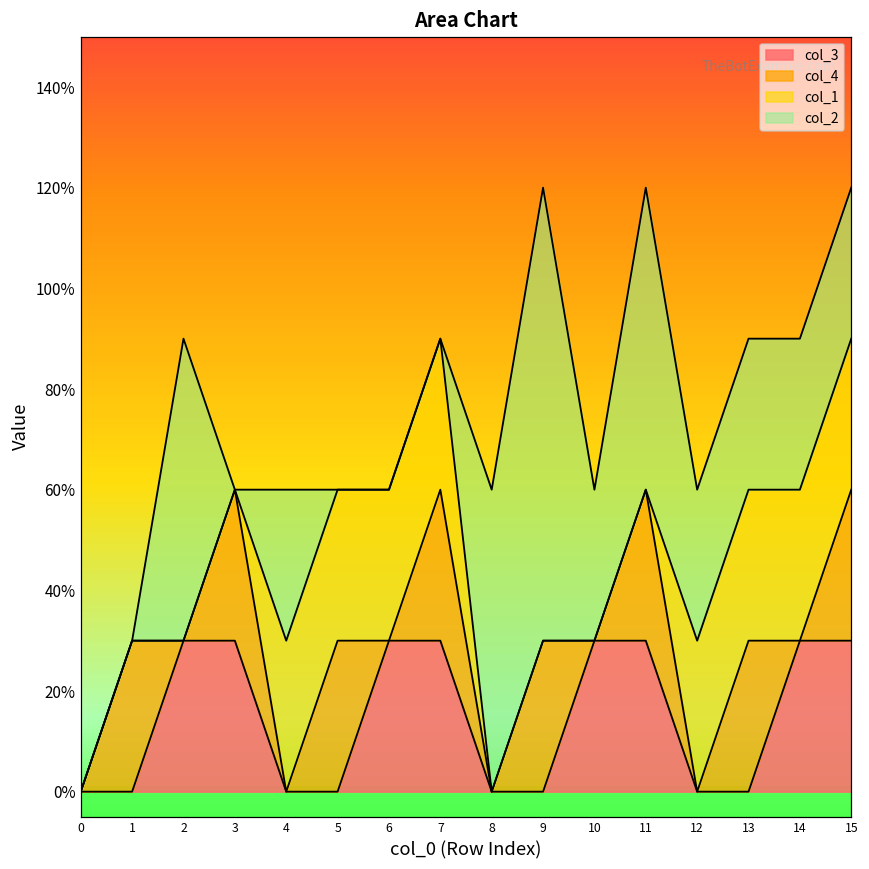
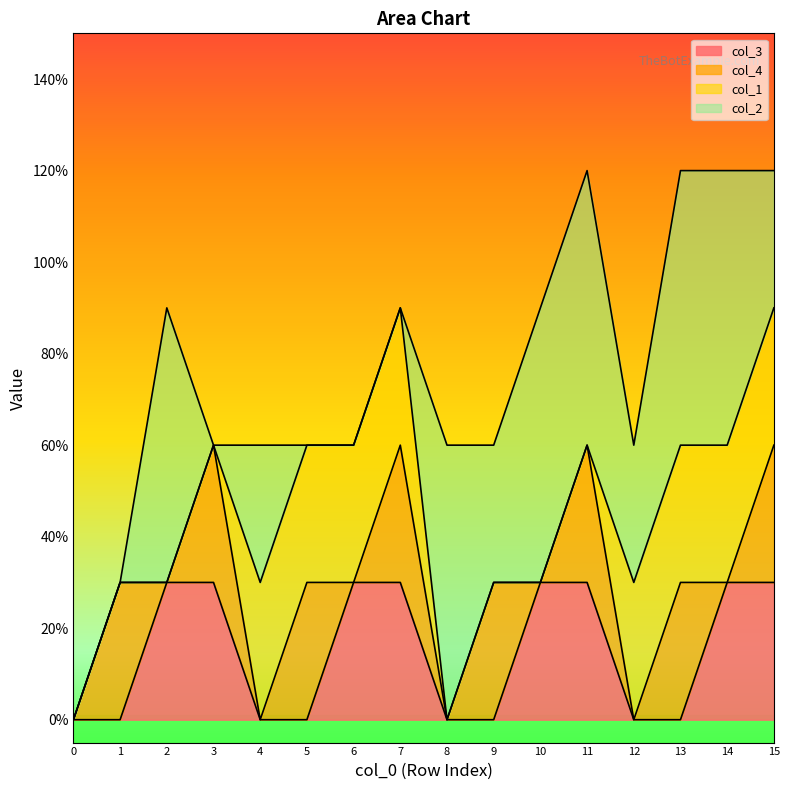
col_2, 9: 90% -> 30%
col_2, 10: 30% -> 60%
col_2, 13: 30% -> 60%
col_2, 14: 30% -> 60%
